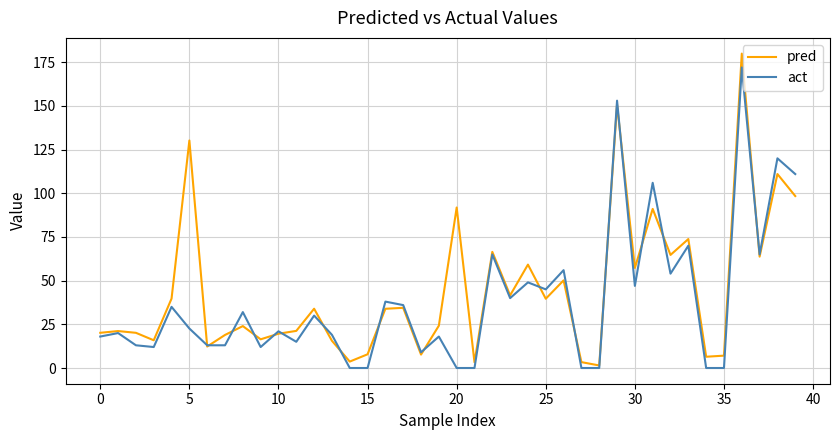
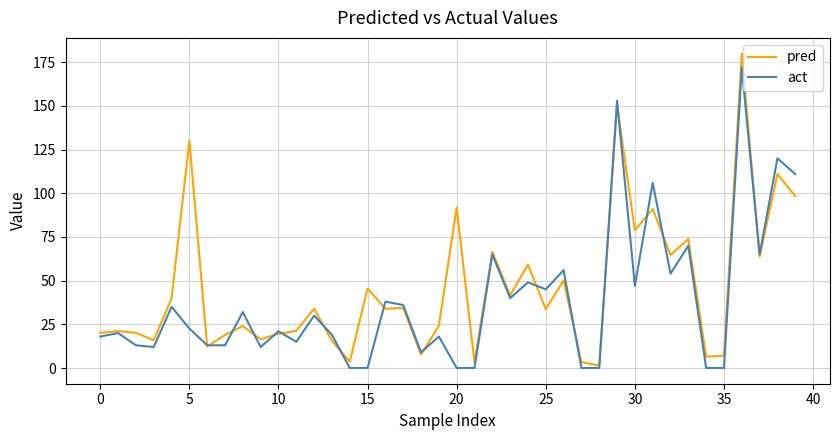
pred, 15: 8 -> 45
pred, 25: 40 -> 34
pred, 30: 57 -> 79
